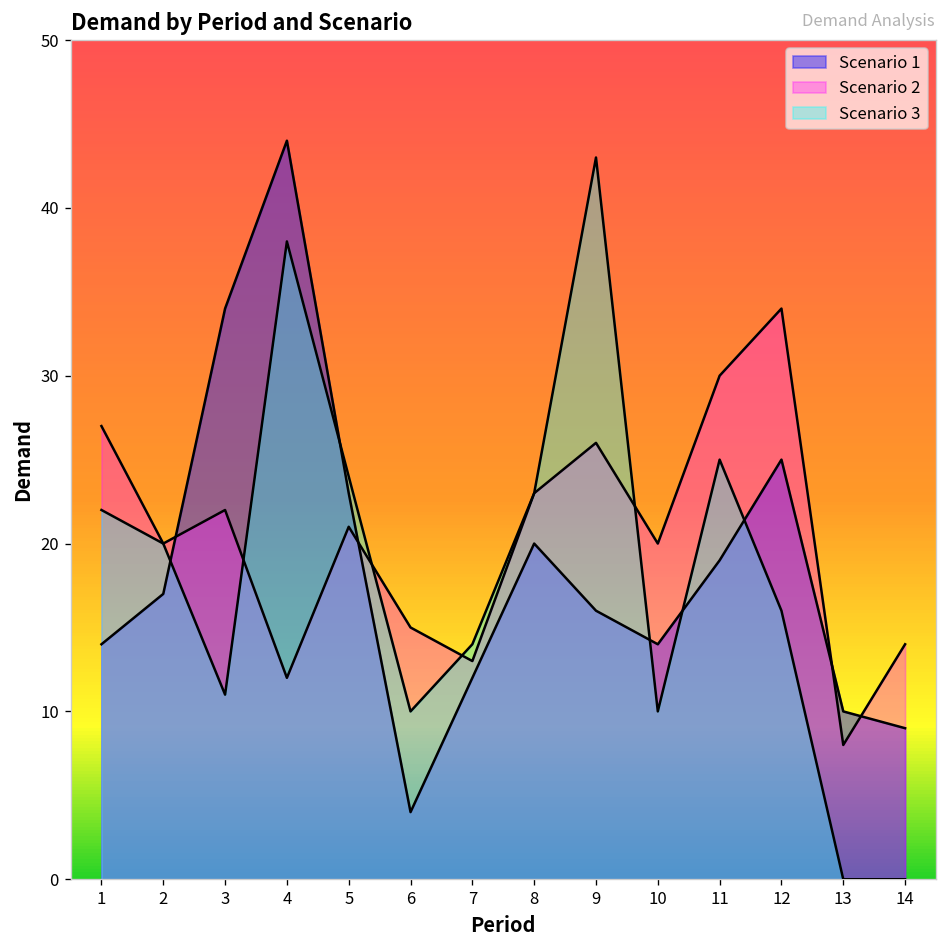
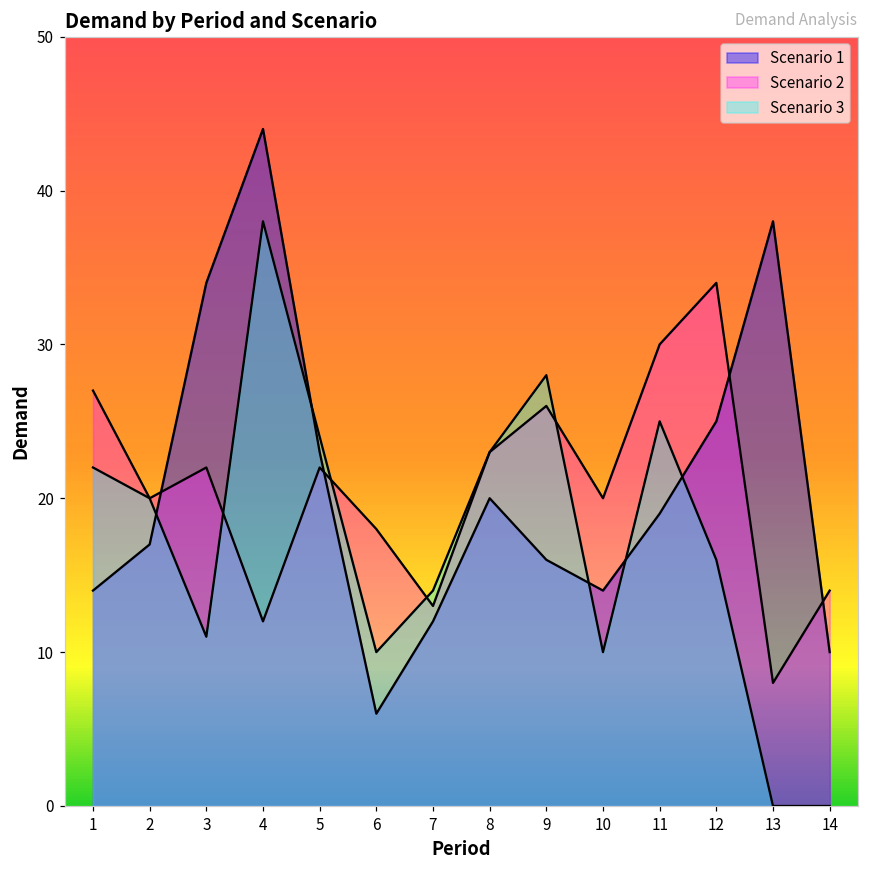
Scenario 2, 5: 21 -> 22
Scenario 1, 6: 4 -> 6
Scenario 2, 6: 15 -> 18
Scenario 3, 9: 43 -> 28
Scenario 1, 13: 10 -> 38
Scenario 1, 14: 9 -> 10
